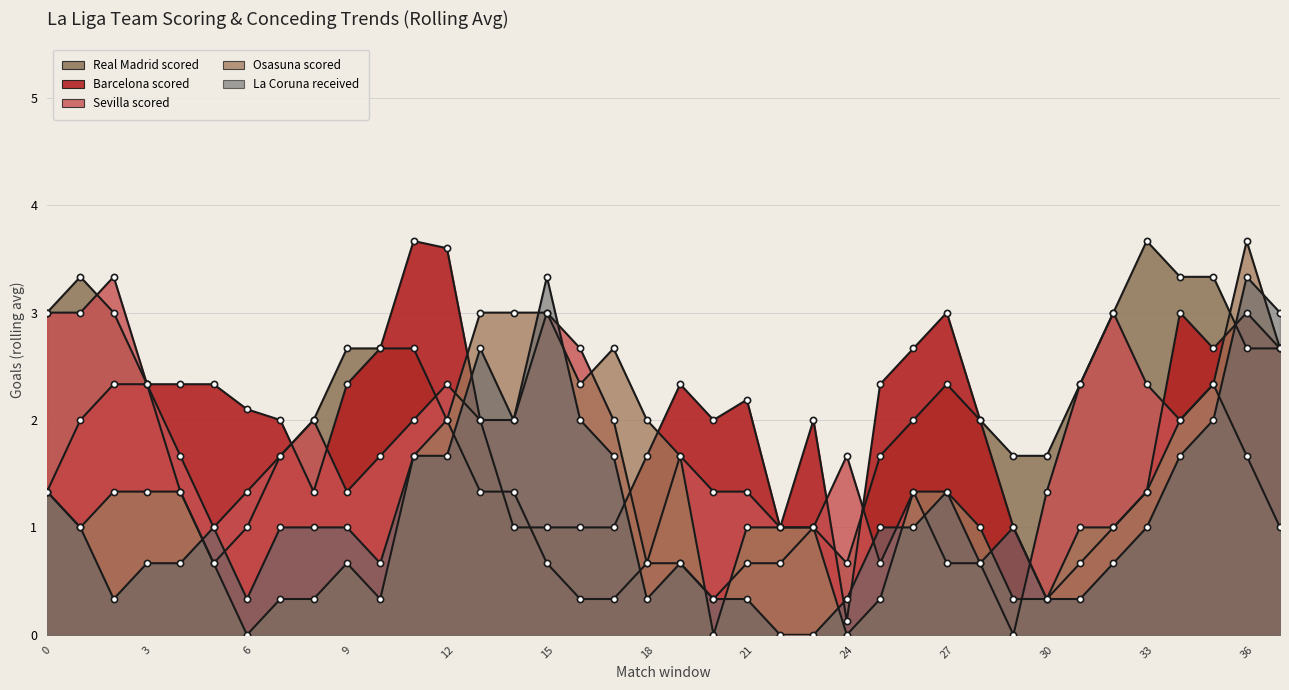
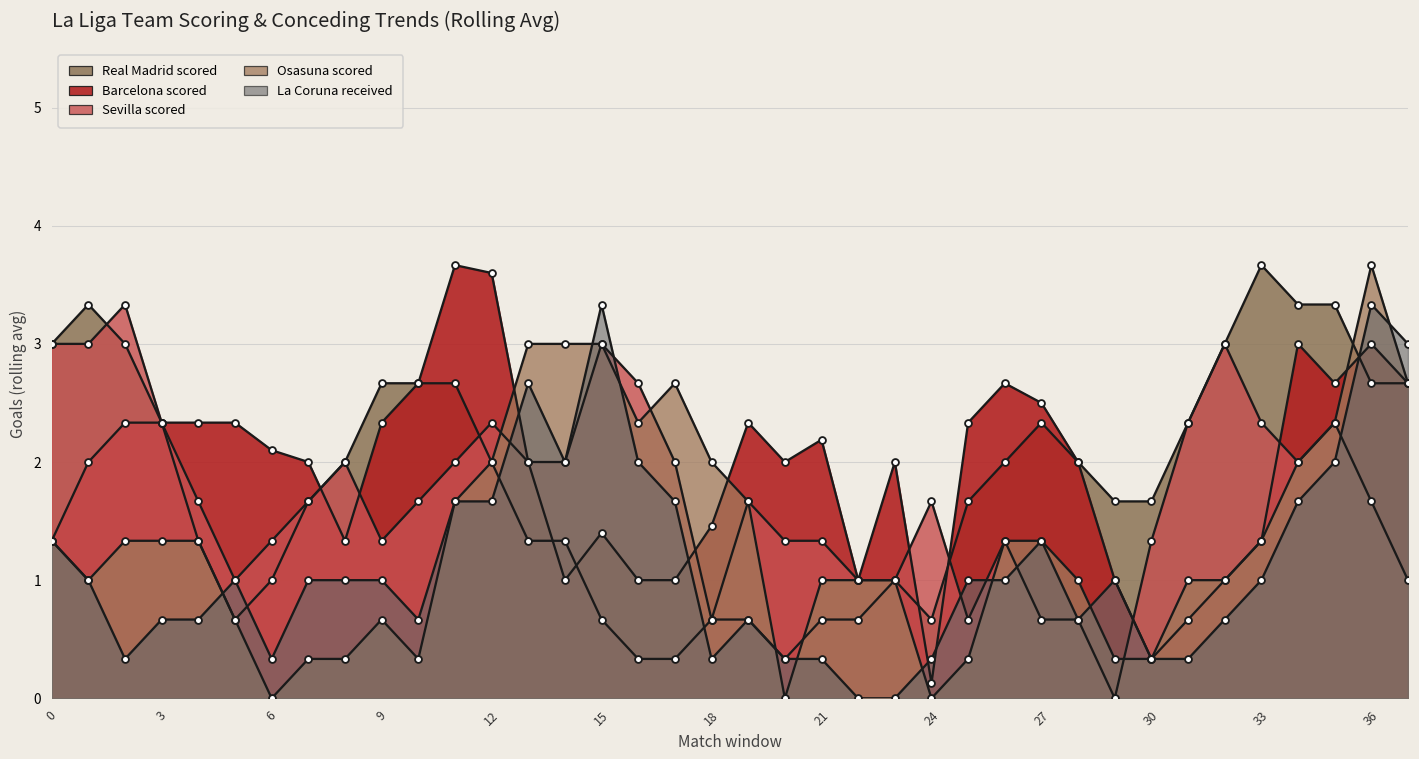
Barcelona scored, 15: 1.0 -> 1.4
Barcelona scored, 18: 1.67 -> 1.46
Barcelona scored, 27: 3.0 -> 2.5
